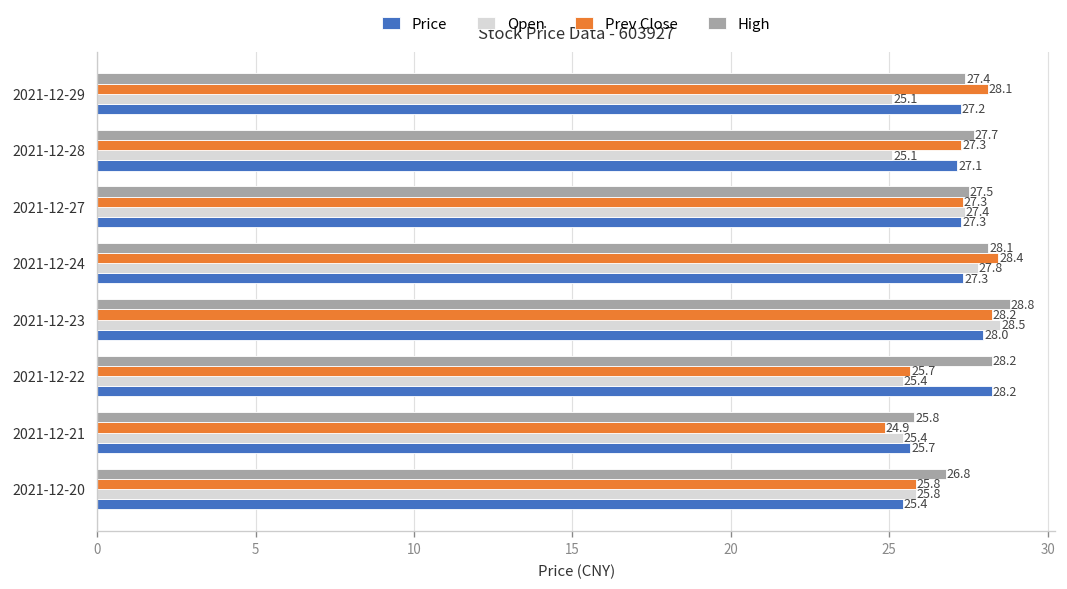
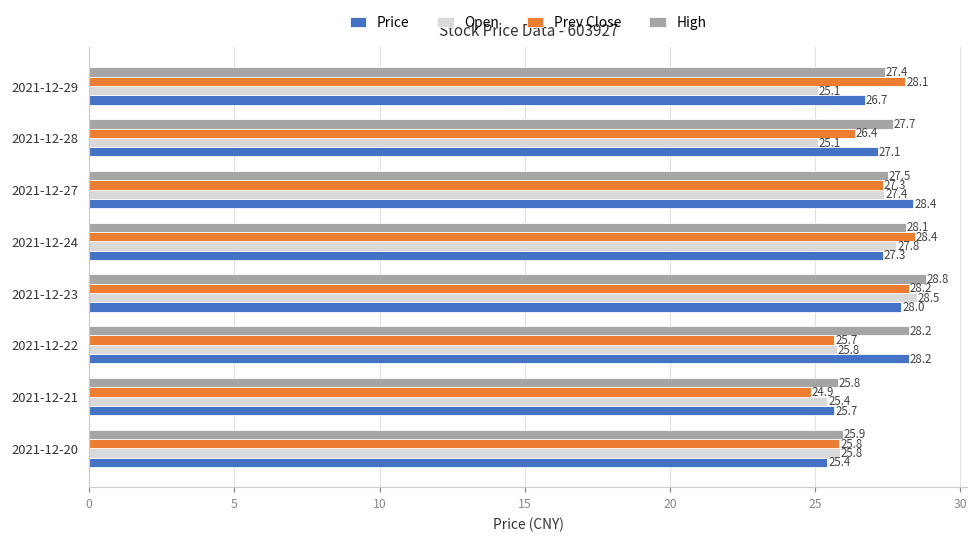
Price, 2021-12-29: 27.2 -> 26.7
Prev Close, 2021-12-28: 27.3 -> 26.4
Price, 2021-12-27: 27.3 -> 28.4
Open, 2021-12-22: 25.4 -> 25.8
High, 2021-12-20: 26.8 -> 25.9
